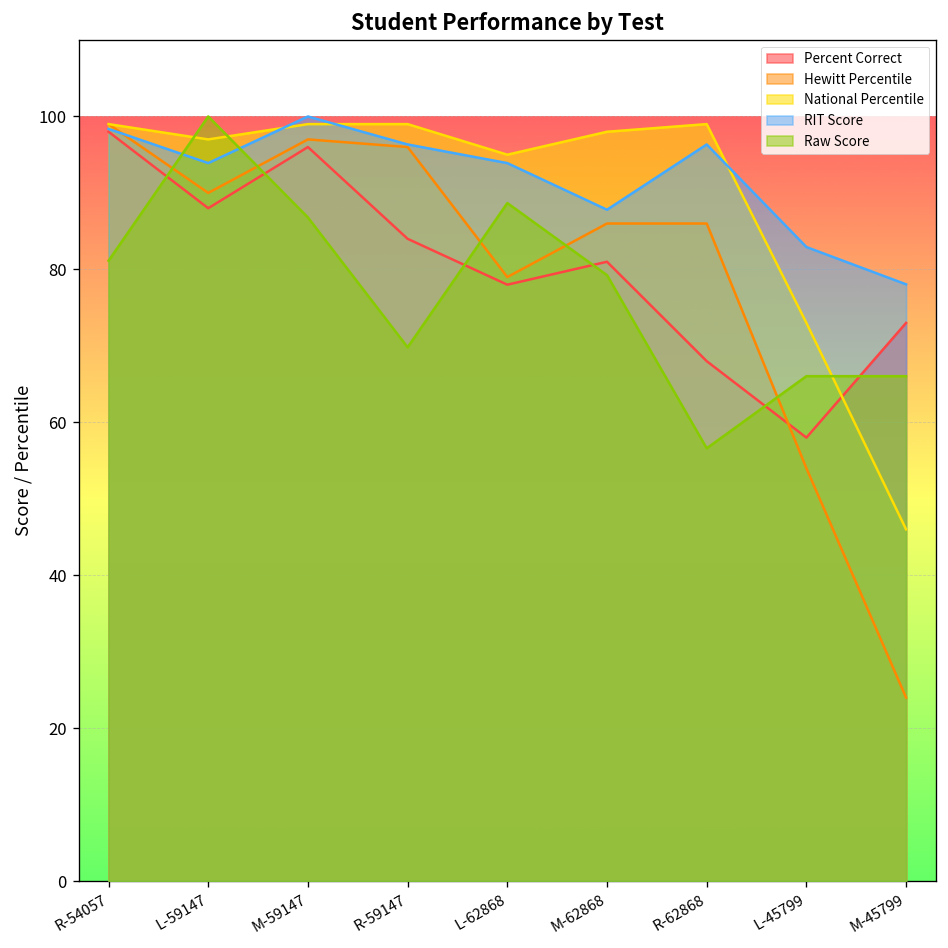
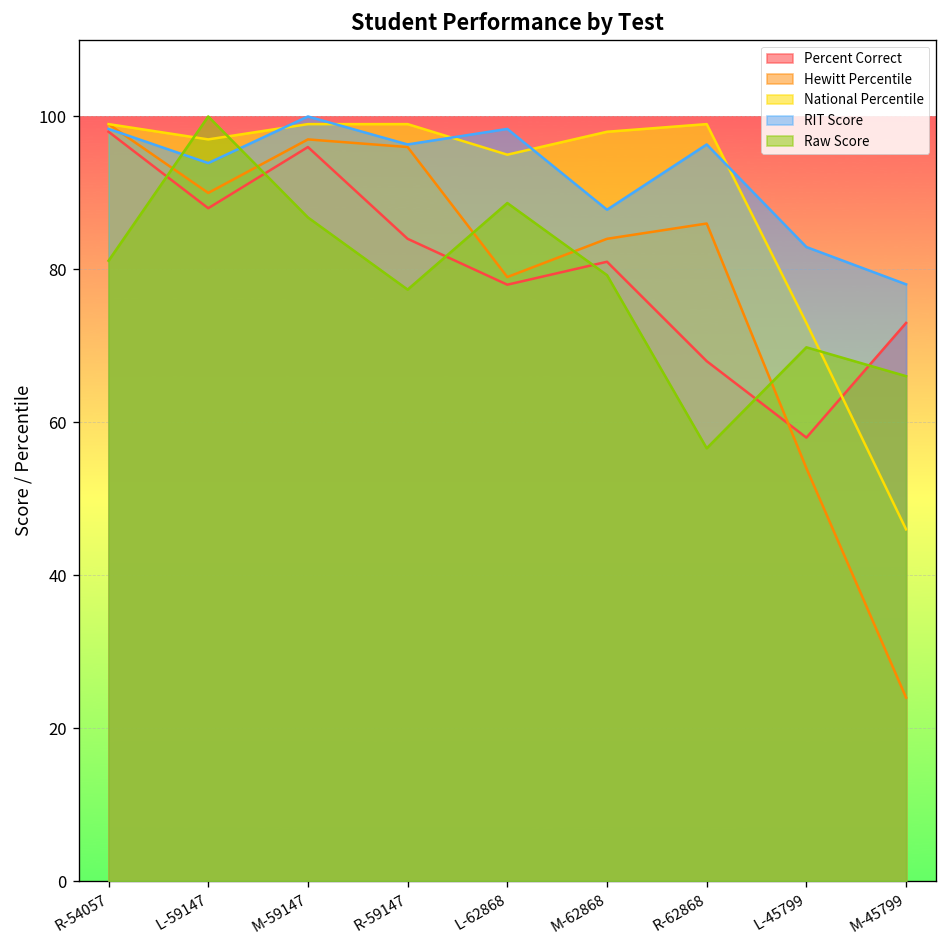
Raw Score, R-59147: 70 -> 77
RIT Score, L-62868: 94 -> 98
Hewitt Percentile, M-62868: 86 -> 84
Raw Score, L-45799: 66 -> 70
